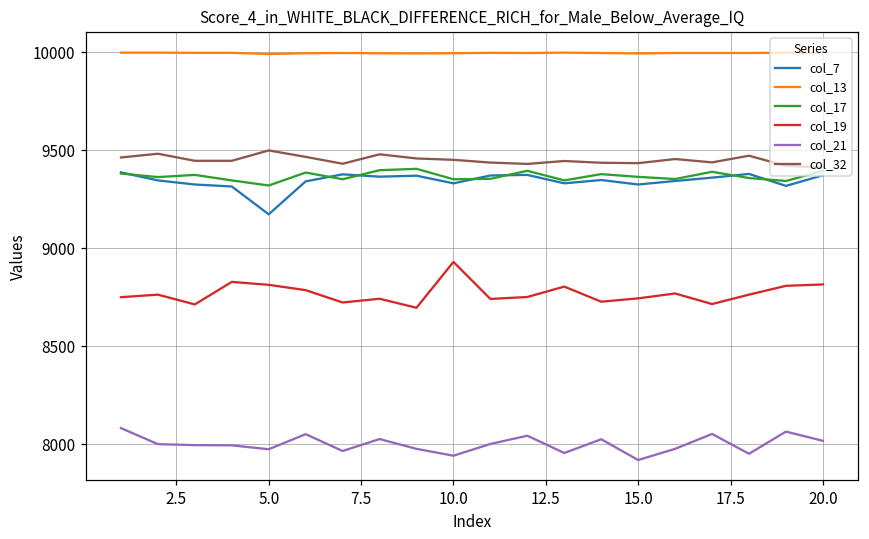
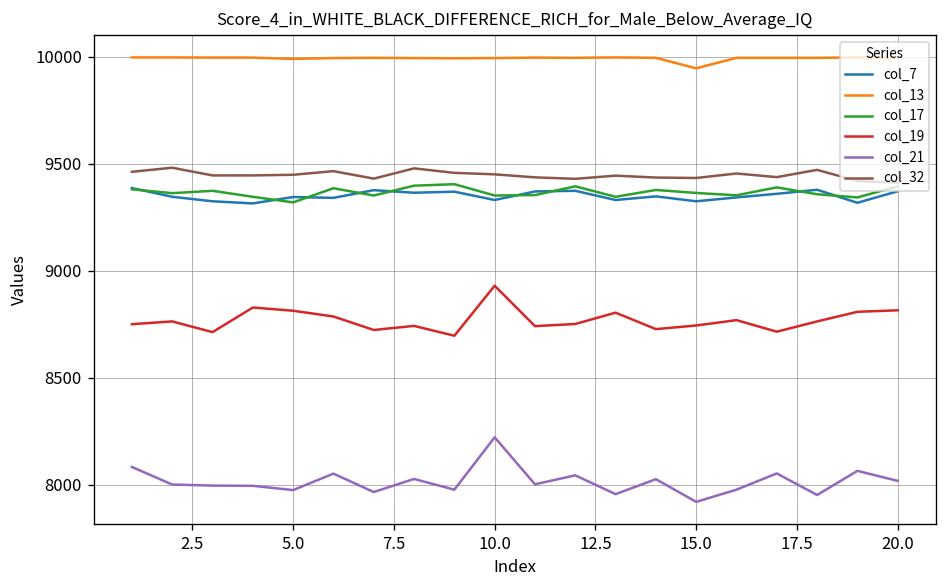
col_7, 5.0: 9170 -> 9350
col_32, 5.0: 9500 -> 9450
col_21, 10.0: 7940 -> 8220
col_13, 15.0: 9990 -> 9950
